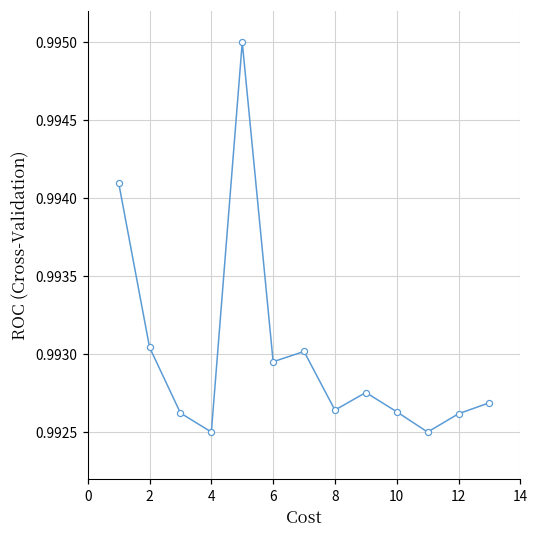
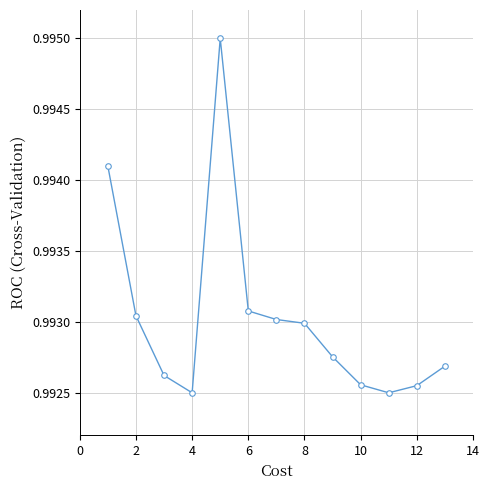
6: 0.99295 -> 0.99308
8: 0.99264 -> 0.99299
10: 0.99263 -> 0.99256
12: 0.99262 -> 0.99255
